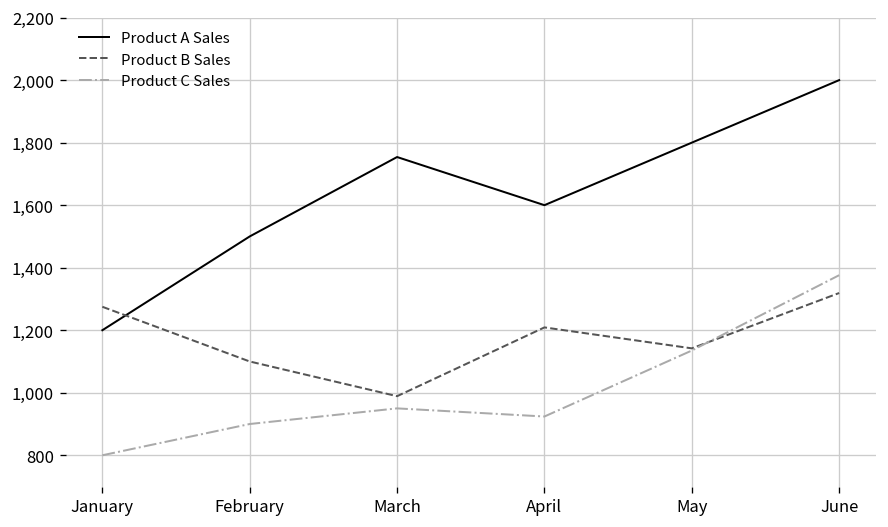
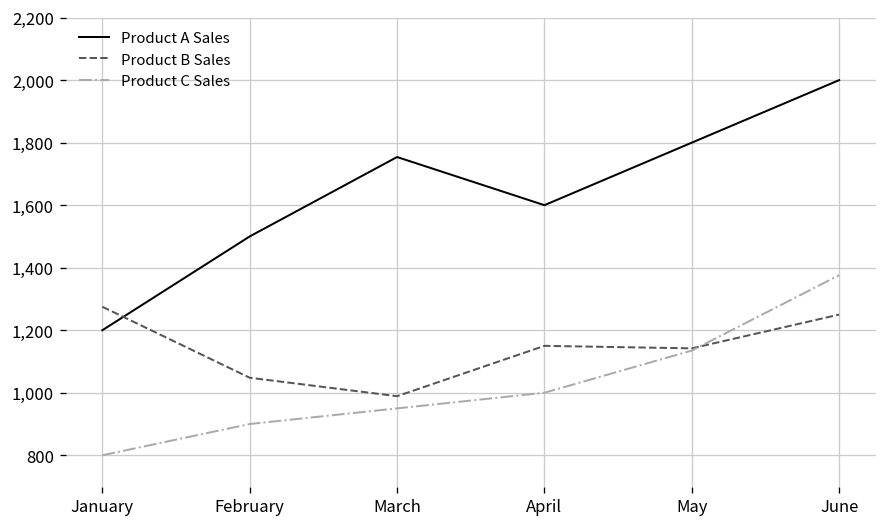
Product B Sales, February: 1,100 -> 1,050
Product B Sales, April: 1,210 -> 1,150
Product C Sales, April: 920 -> 1,000
Product B Sales, June: 1,320 -> 1,250
